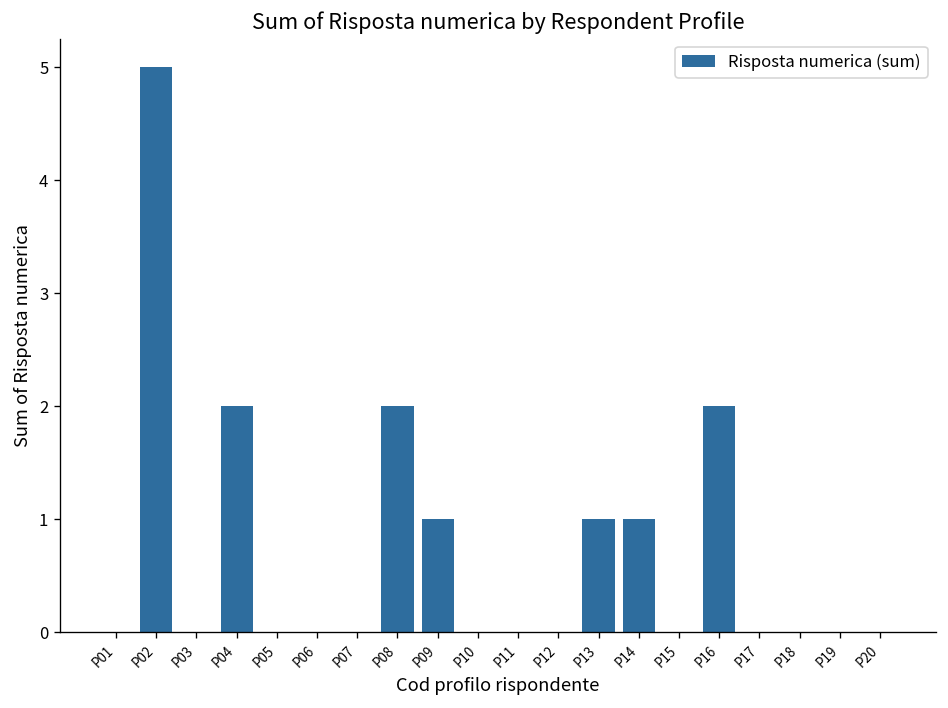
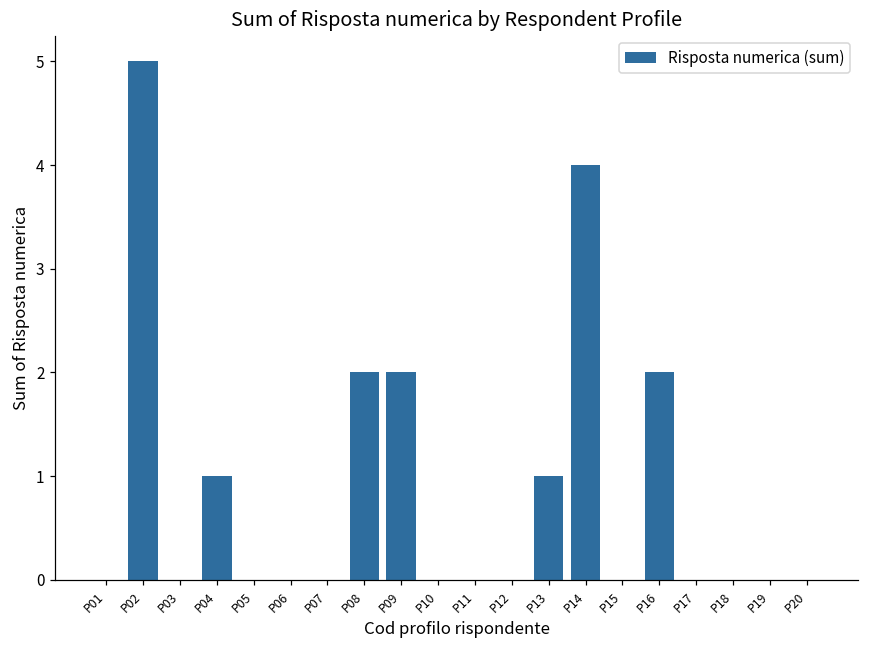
P04: 2 -> 1
P09: 1 -> 2
P14: 1 -> 4
